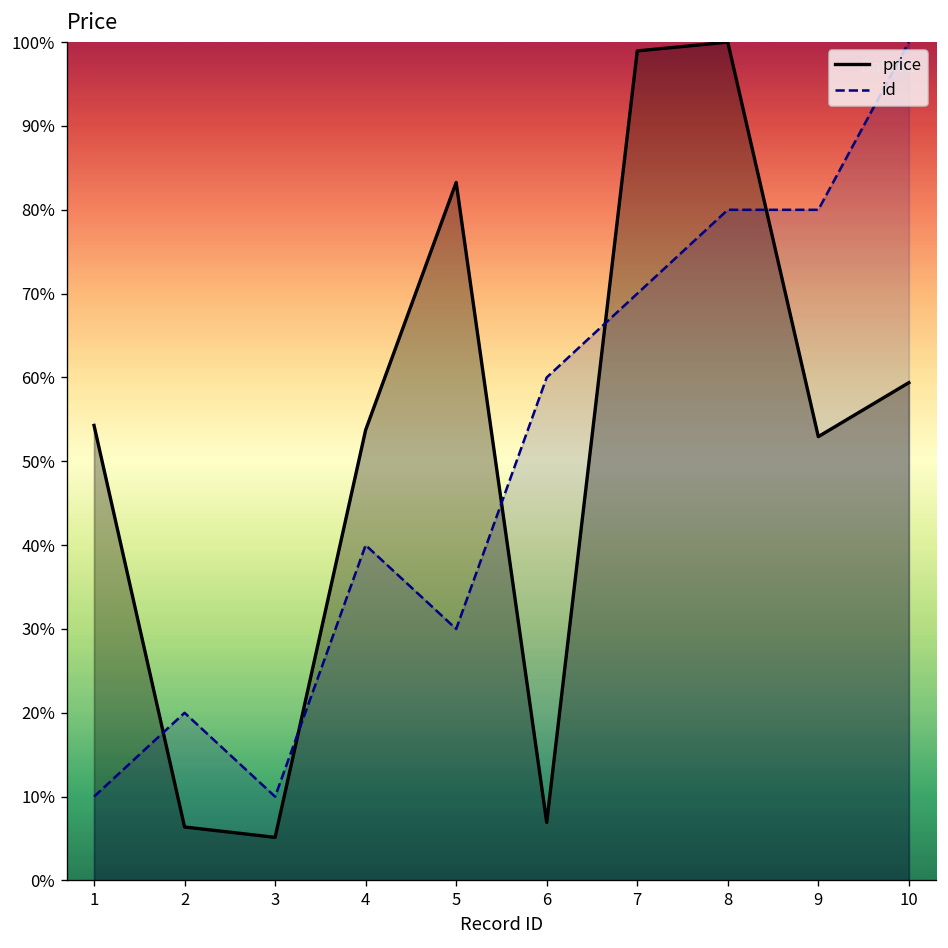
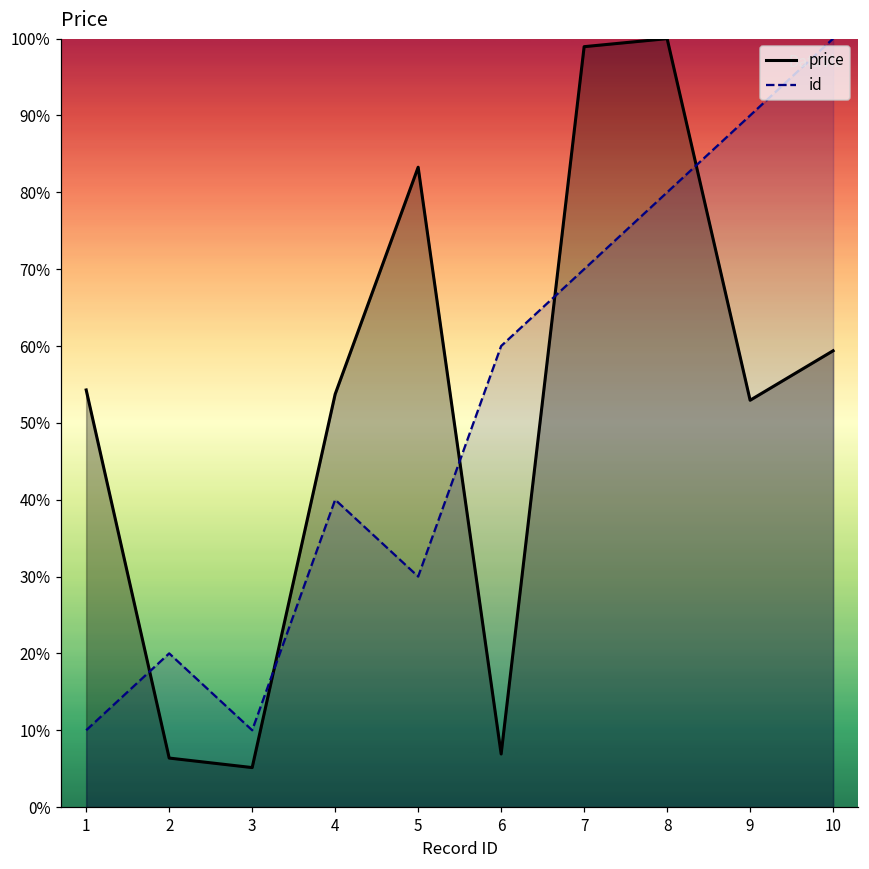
id, 9: 80% -> 90%
